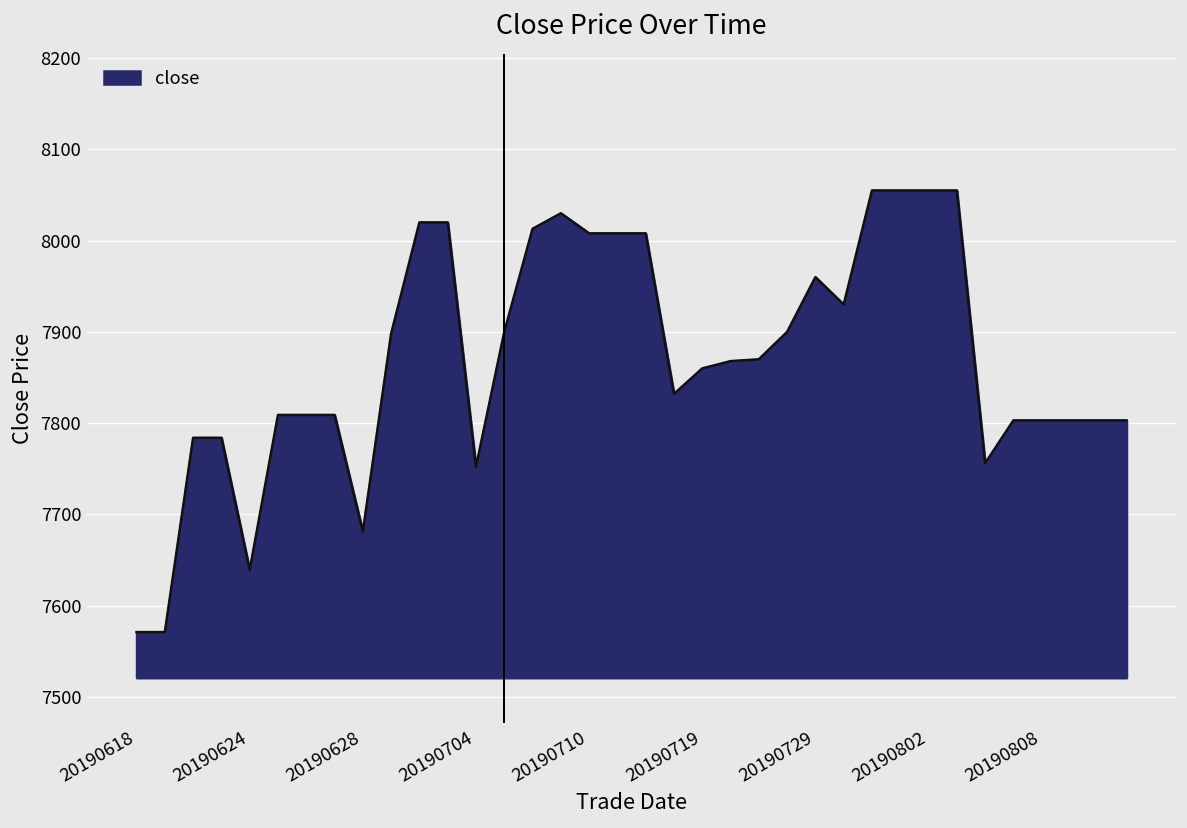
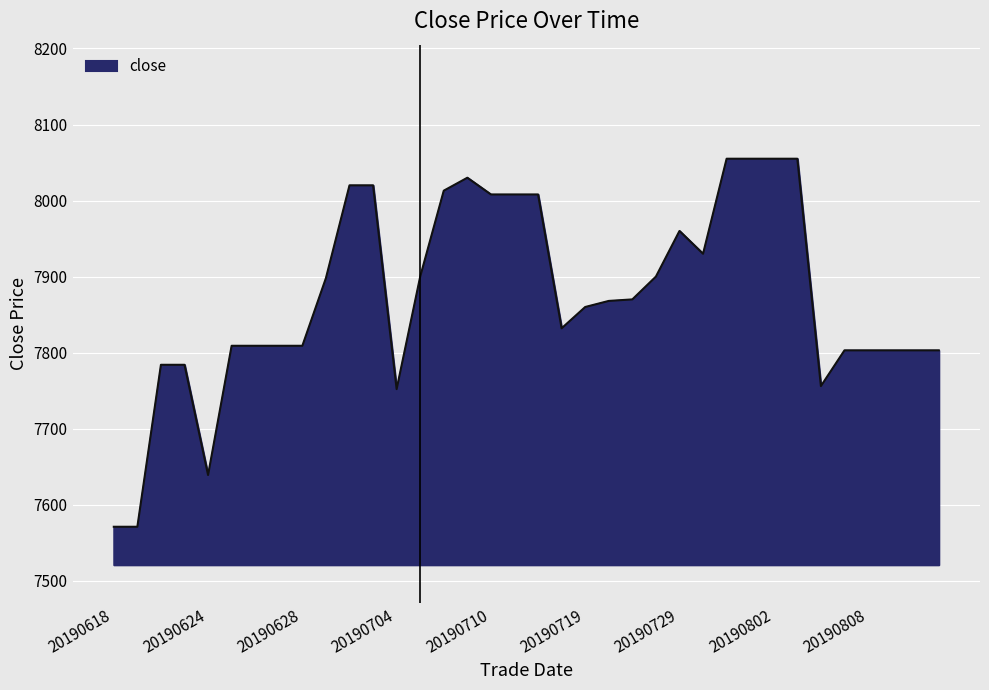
20190628: 7680 -> 7810
